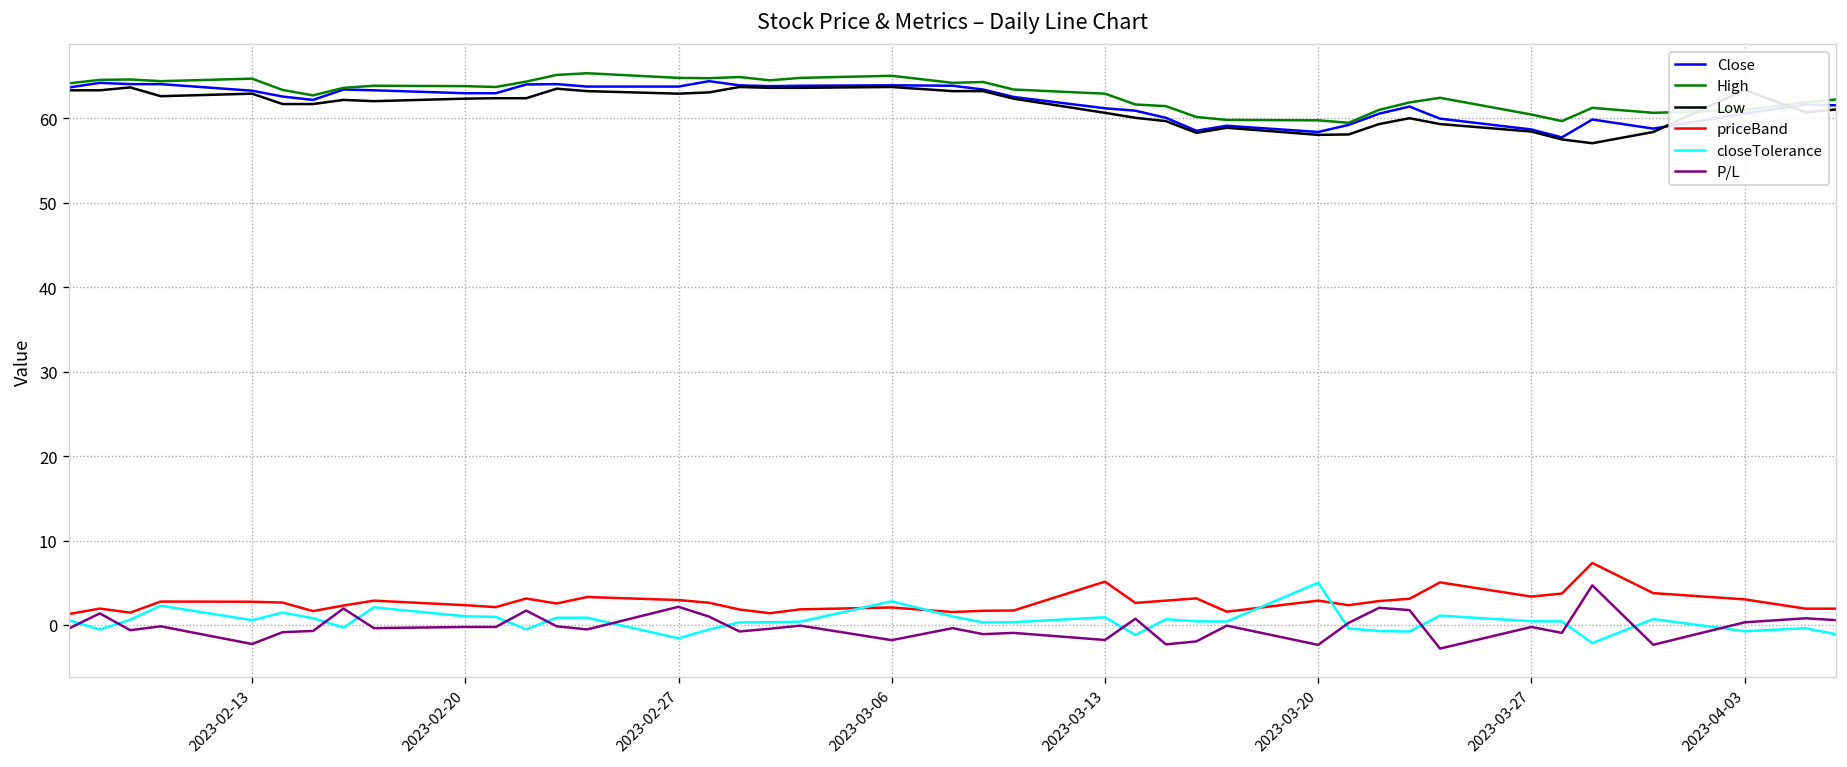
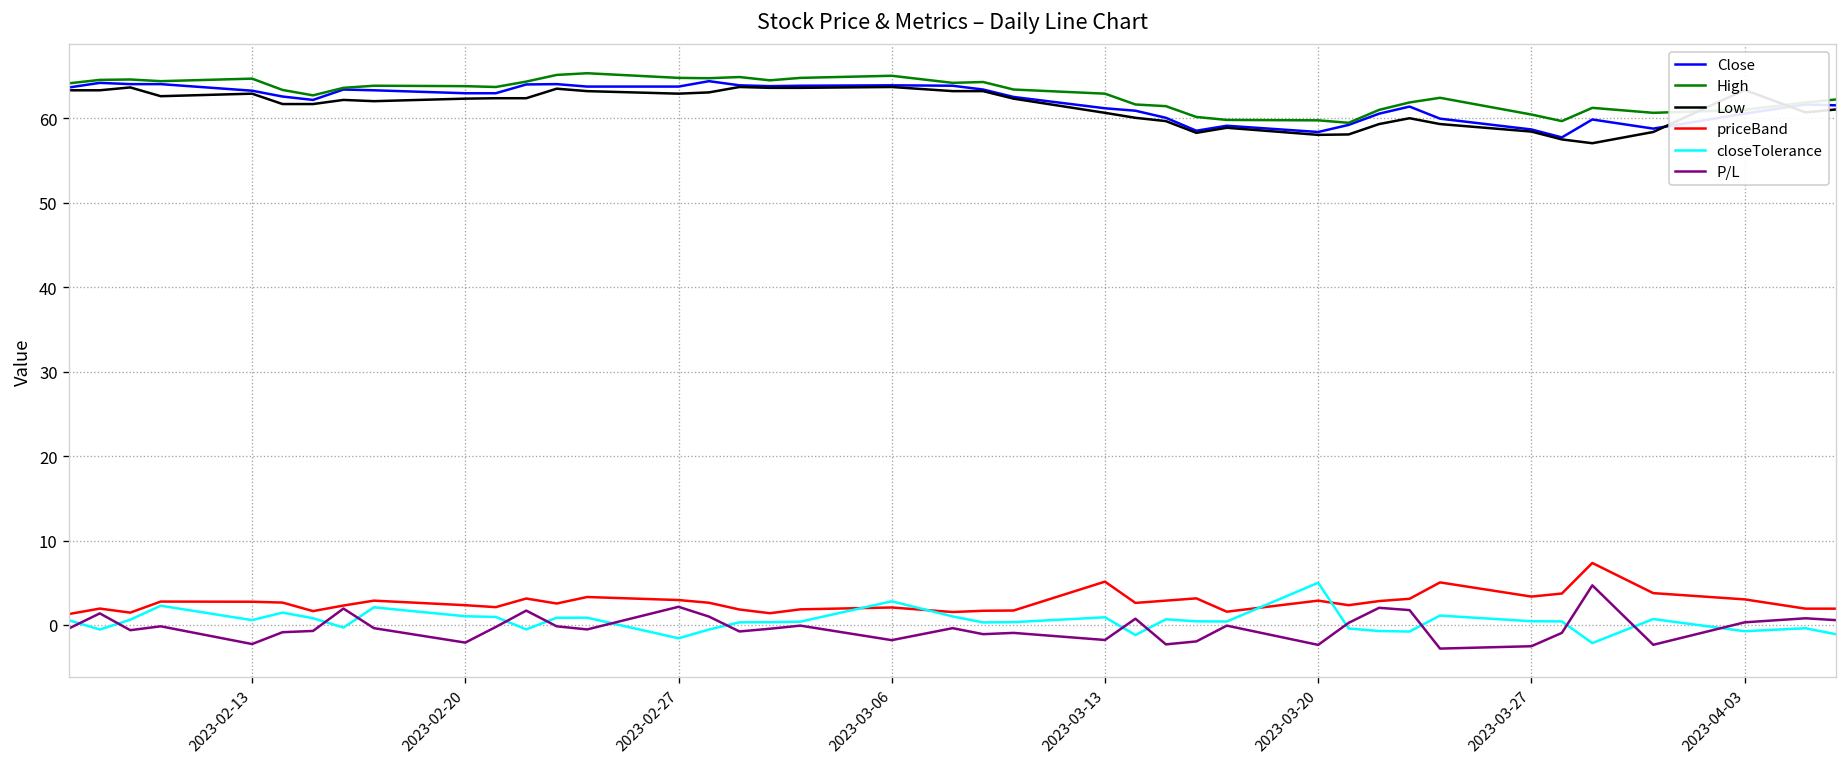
P/L, 2023-02-20: 0 -> -2
P/L, 2023-03-27: 0 -> -3
